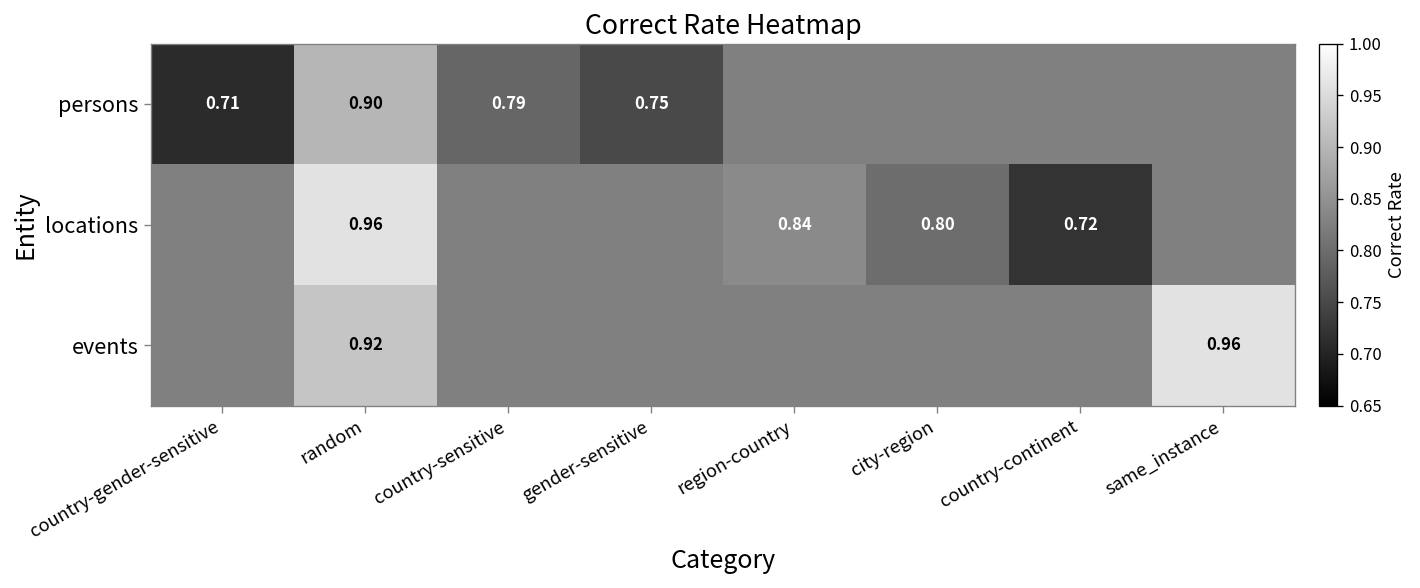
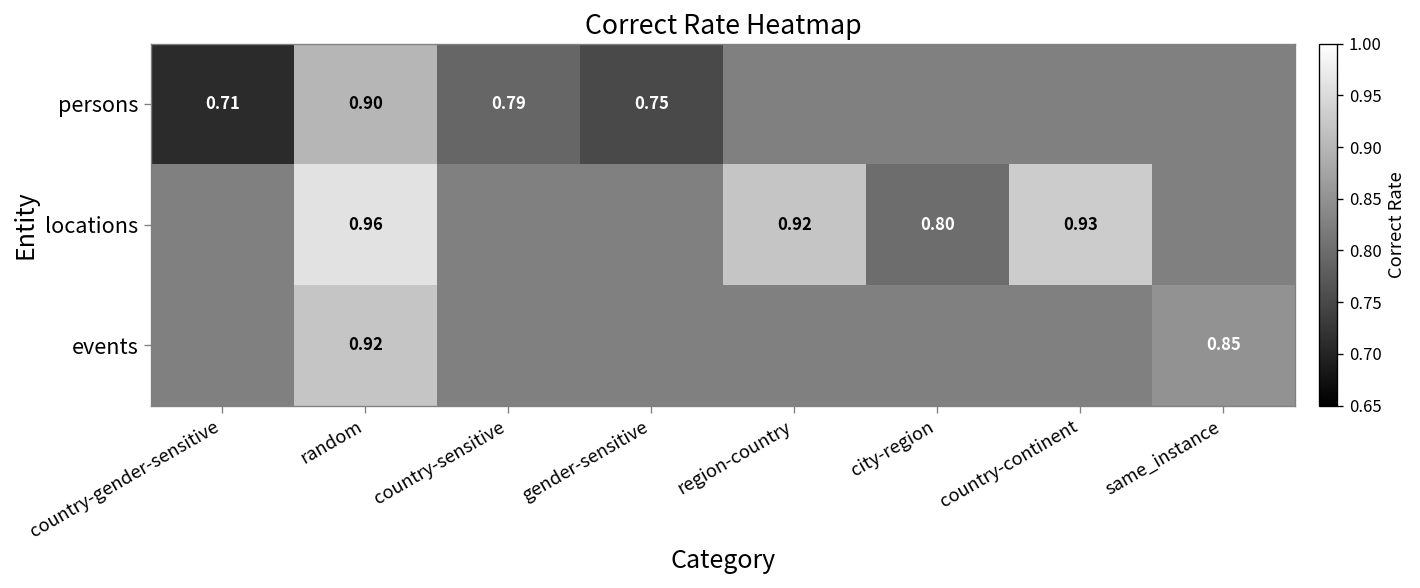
locations, region-country: 0.84 -> 0.92
locations, country-continent: 0.72 -> 0.93
events, same_instance: 0.96 -> 0.85
